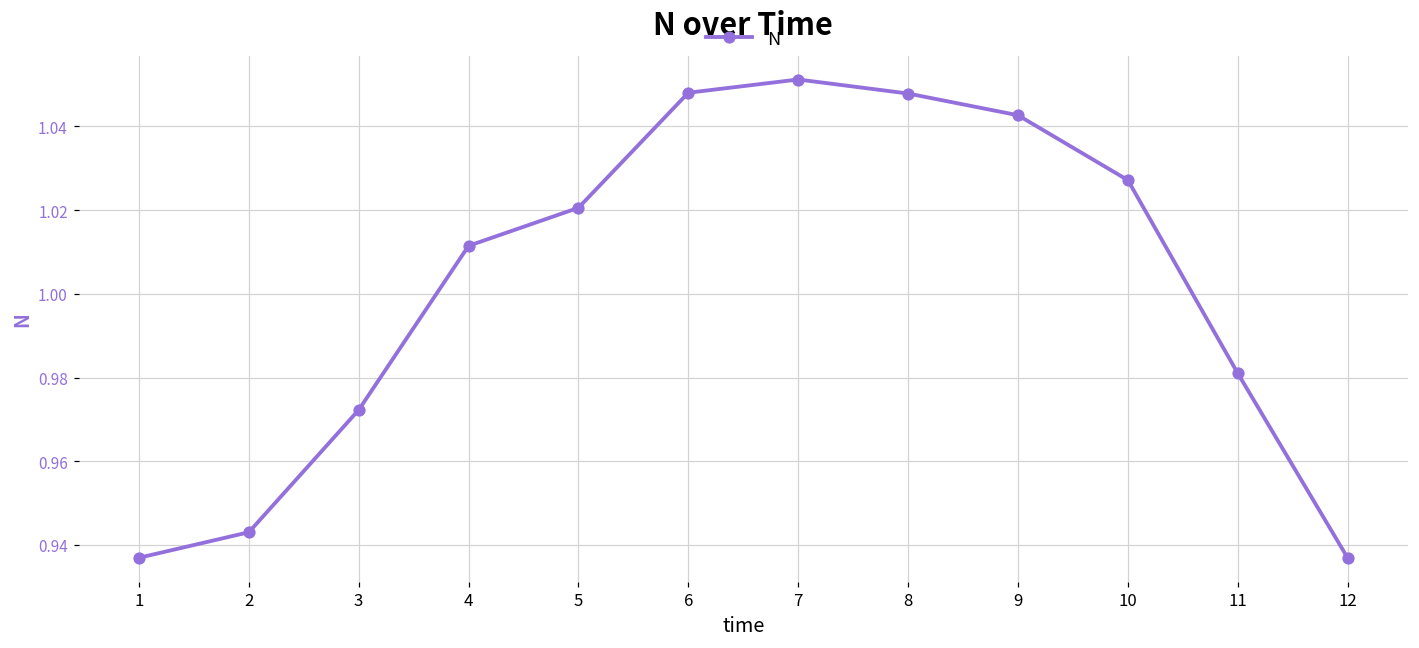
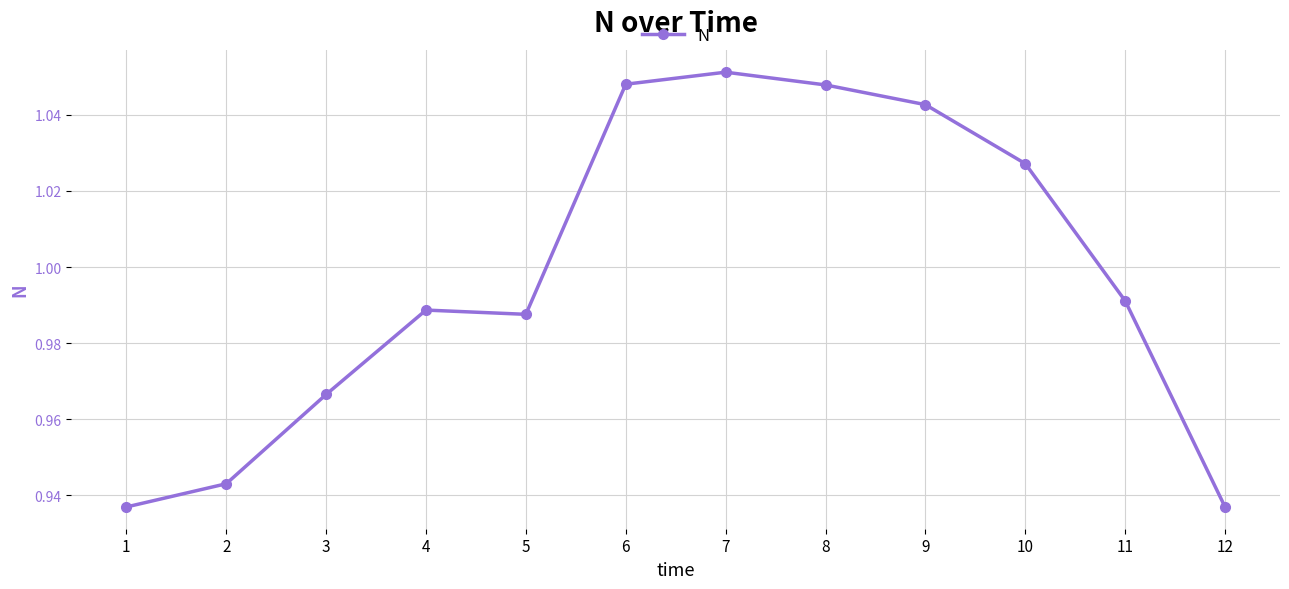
3: 0.972 -> 0.967
4: 1.011 -> 0.989
5: 1.021 -> 0.988
11: 0.981 -> 0.991
